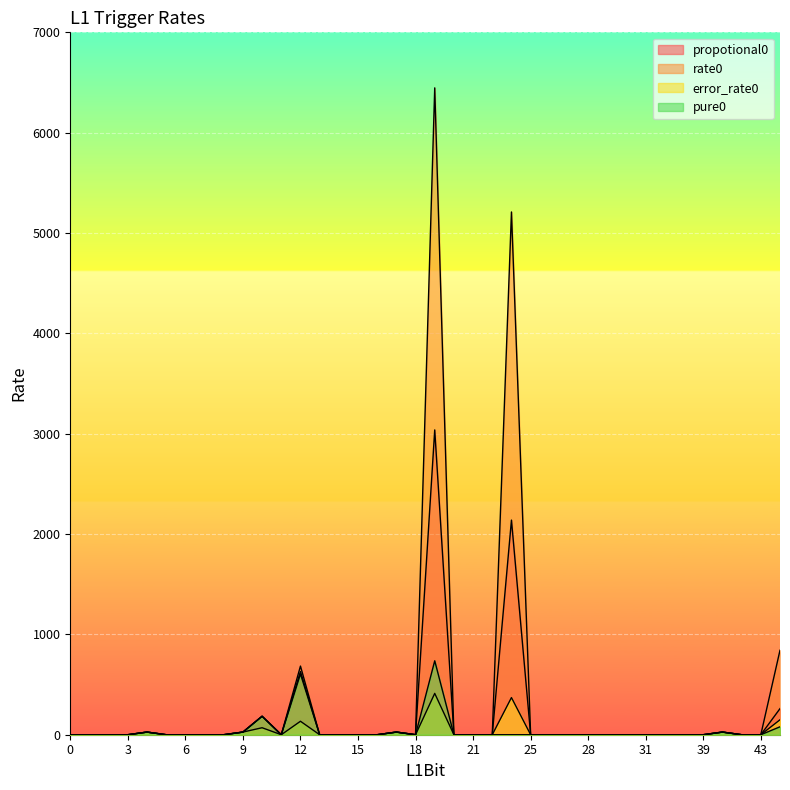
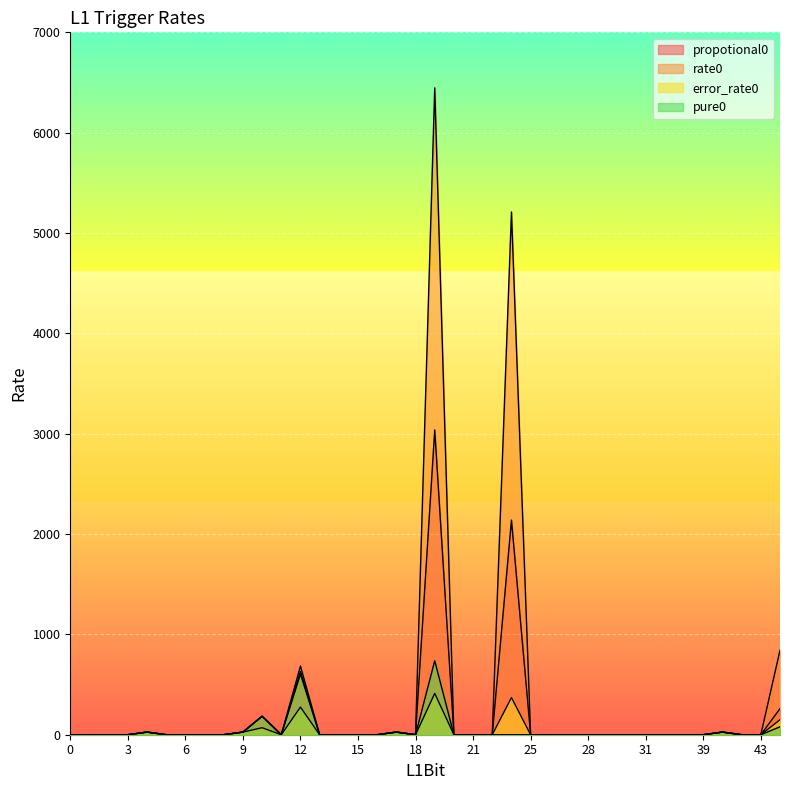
error_rate0, 12: 130 -> 280
